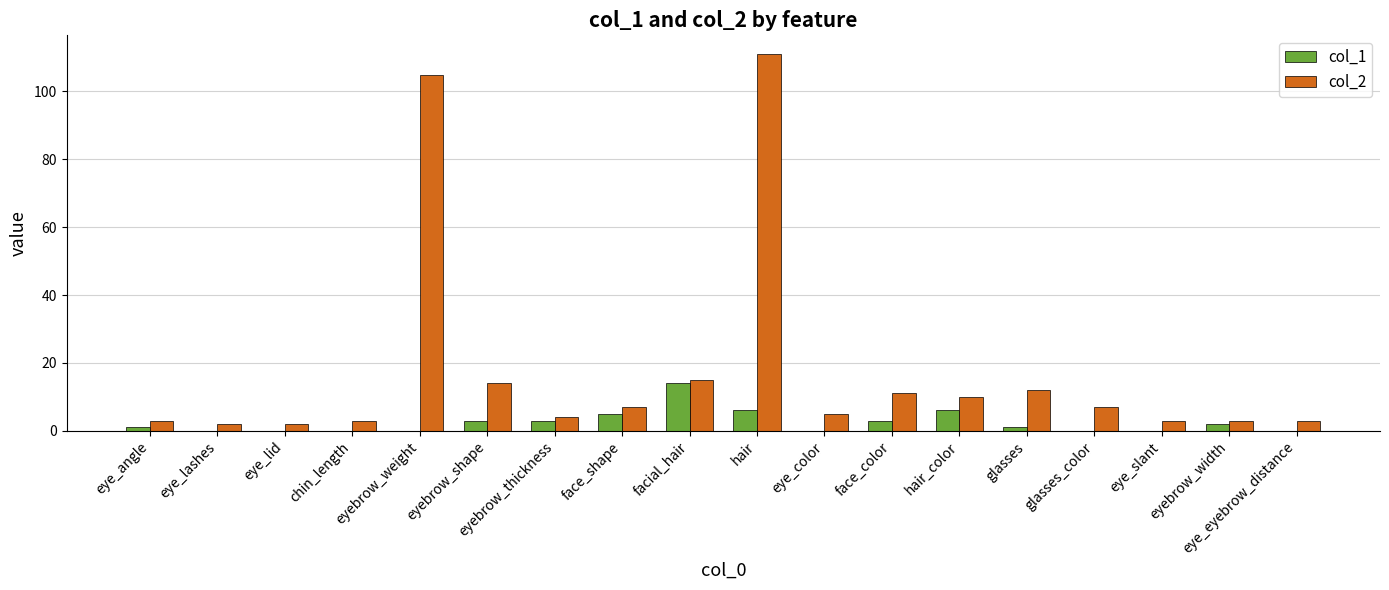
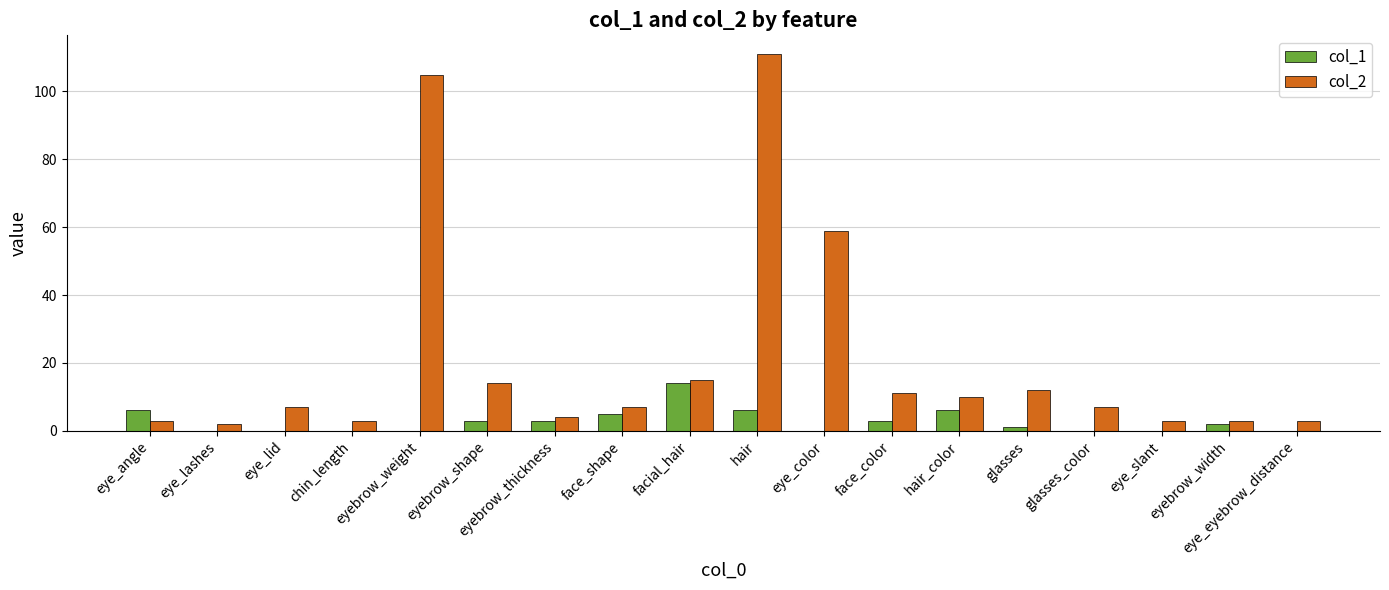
col_1, eye_angle: 1 -> 6
col_2, eye_lid: 2 -> 7
col_2, eye_color: 5 -> 59
